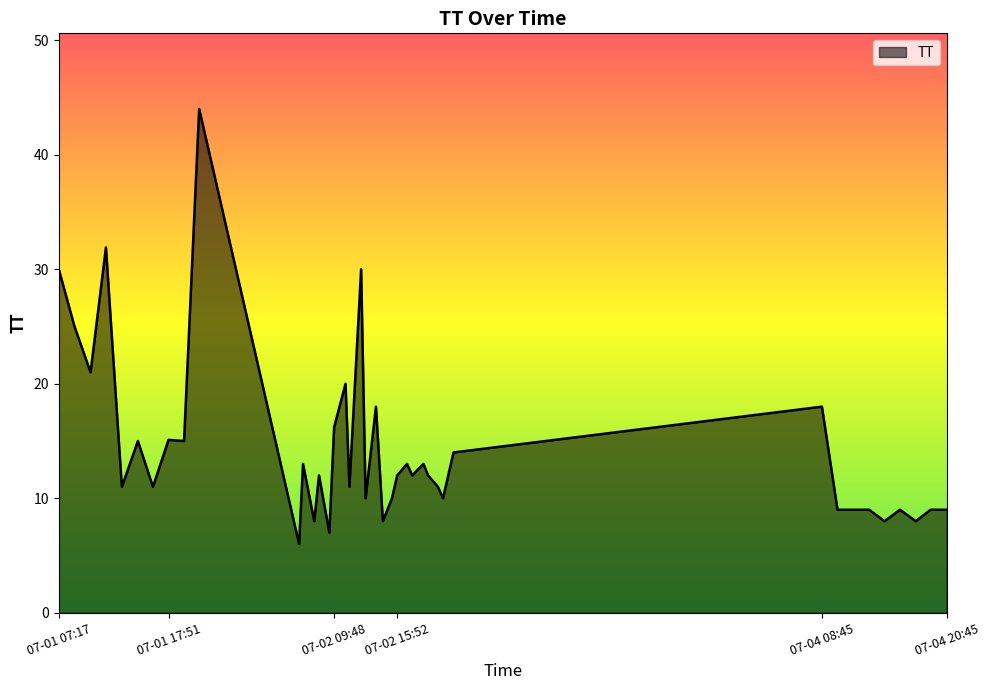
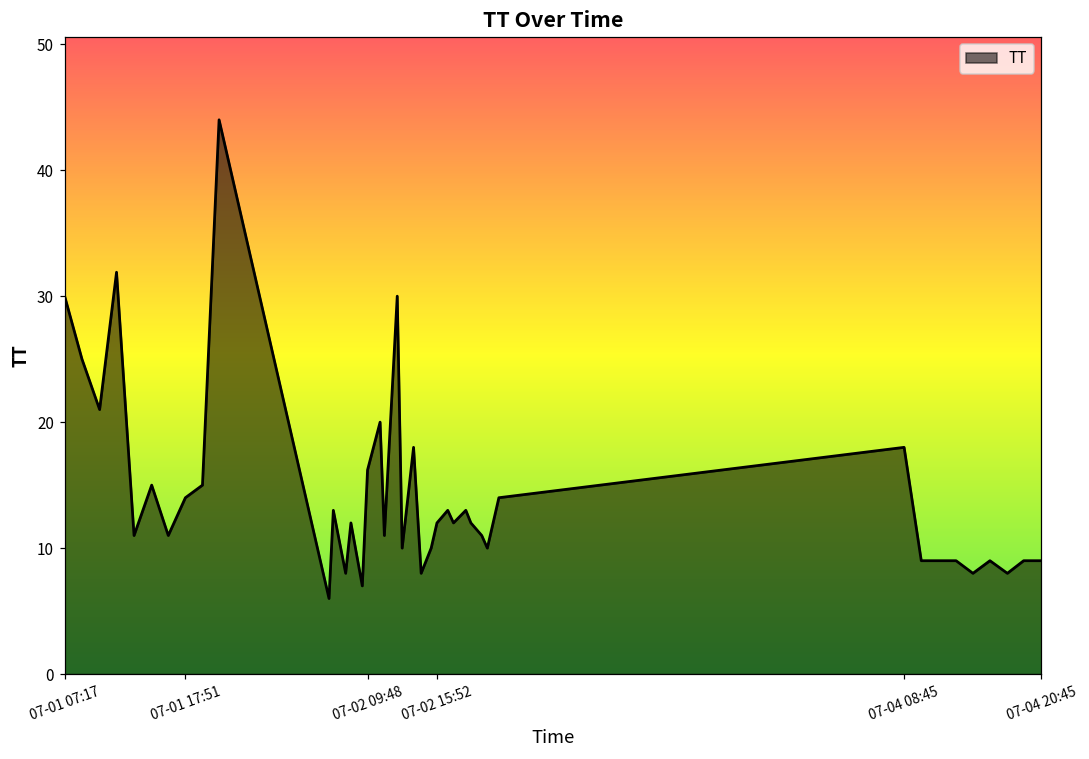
07-01 17:51: 15.1 -> 14.0
